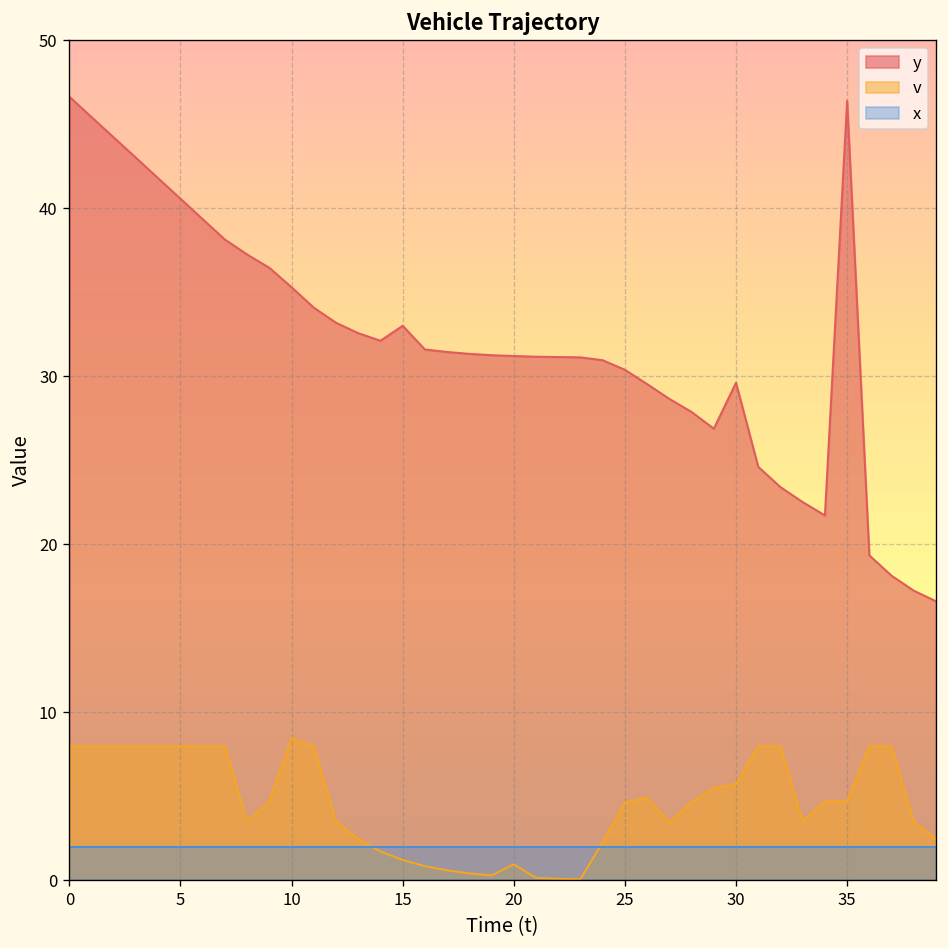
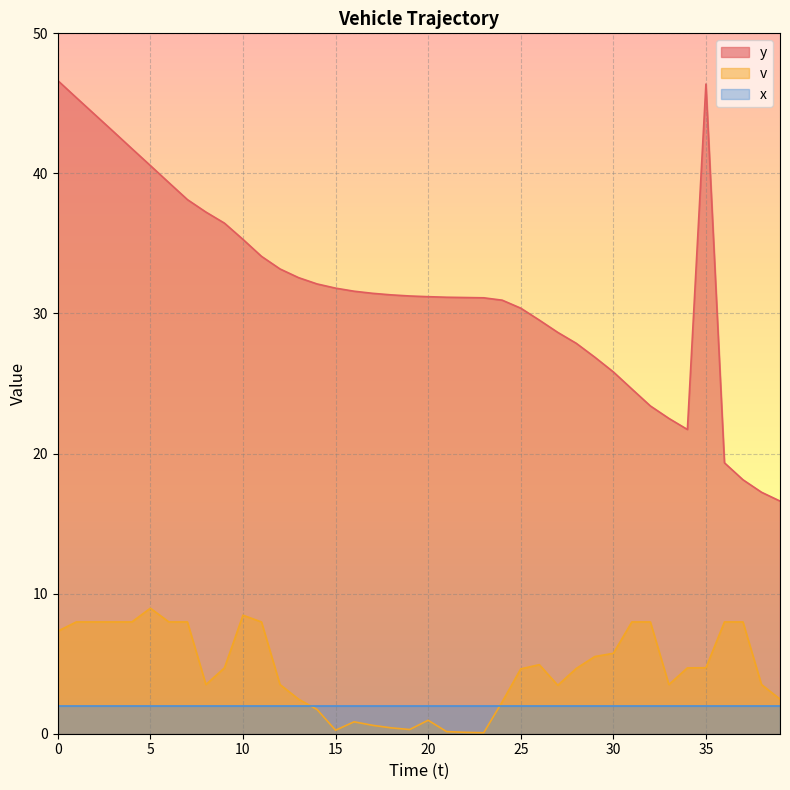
v, 0: 8.0 -> 7.3
v, 5: 8.0 -> 9.0
y, 15: 33.0 -> 31.8
v, 15: 1.2 -> 0.3
y, 30: 29.6 -> 25.8
